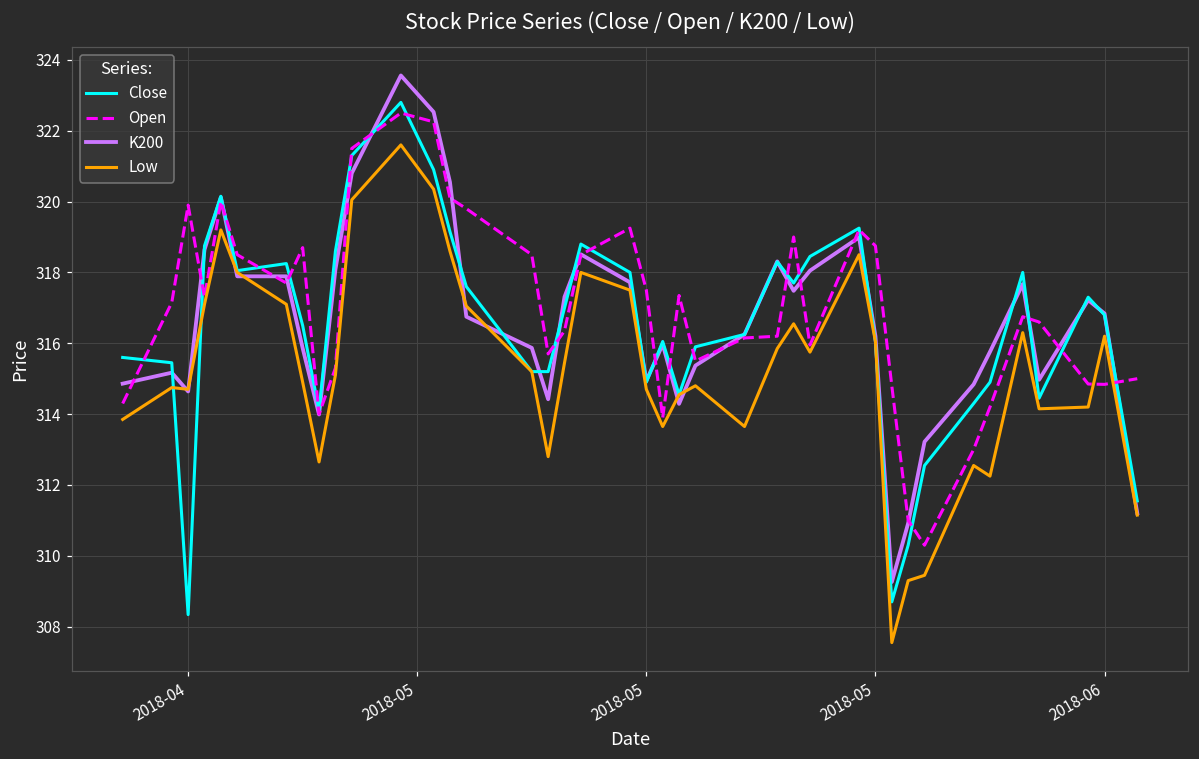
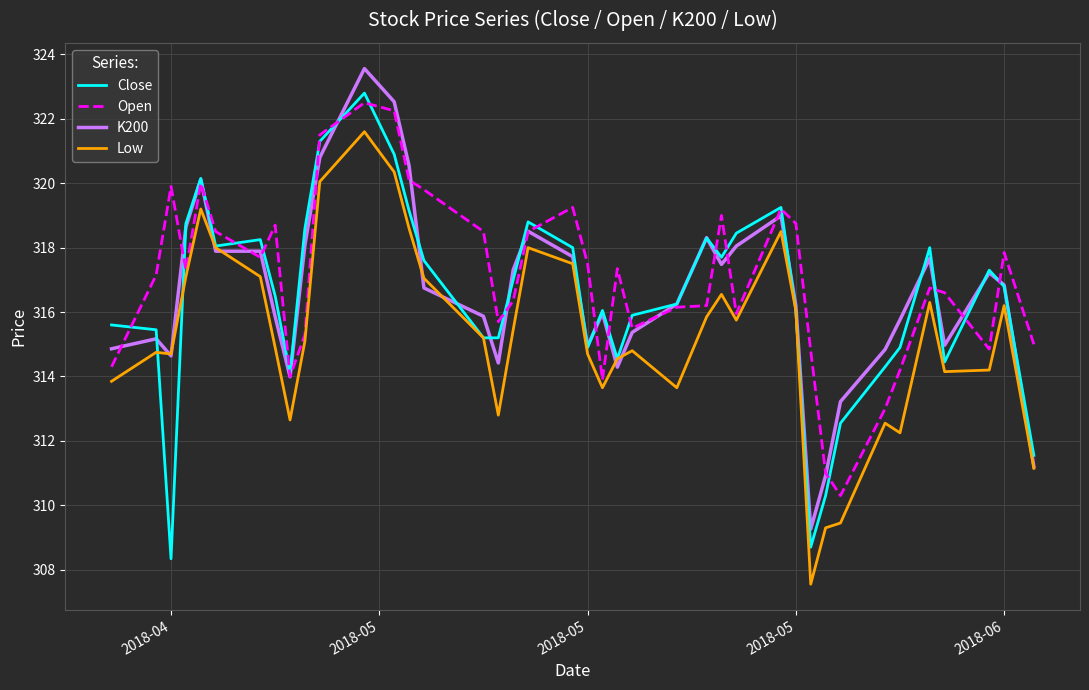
Open, 2018-06: 314.8 -> 317.9
